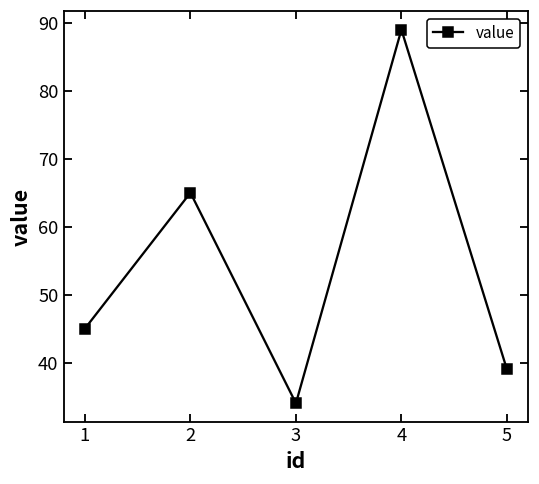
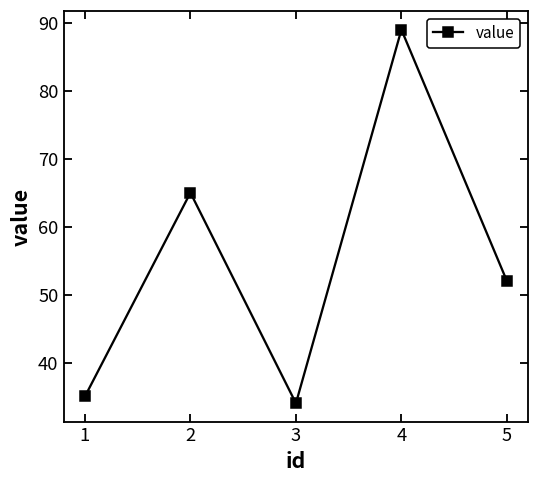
1: 45 -> 35
5: 39 -> 52
